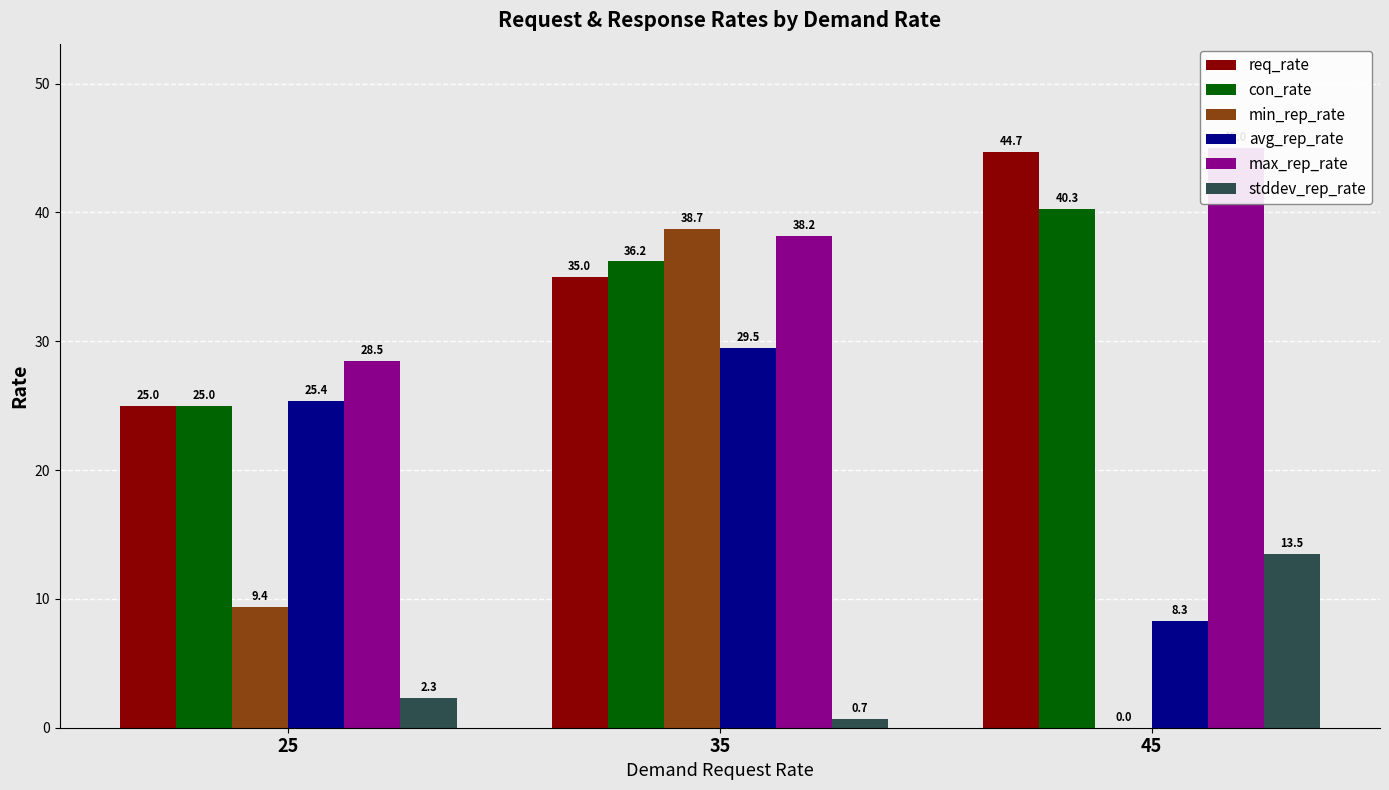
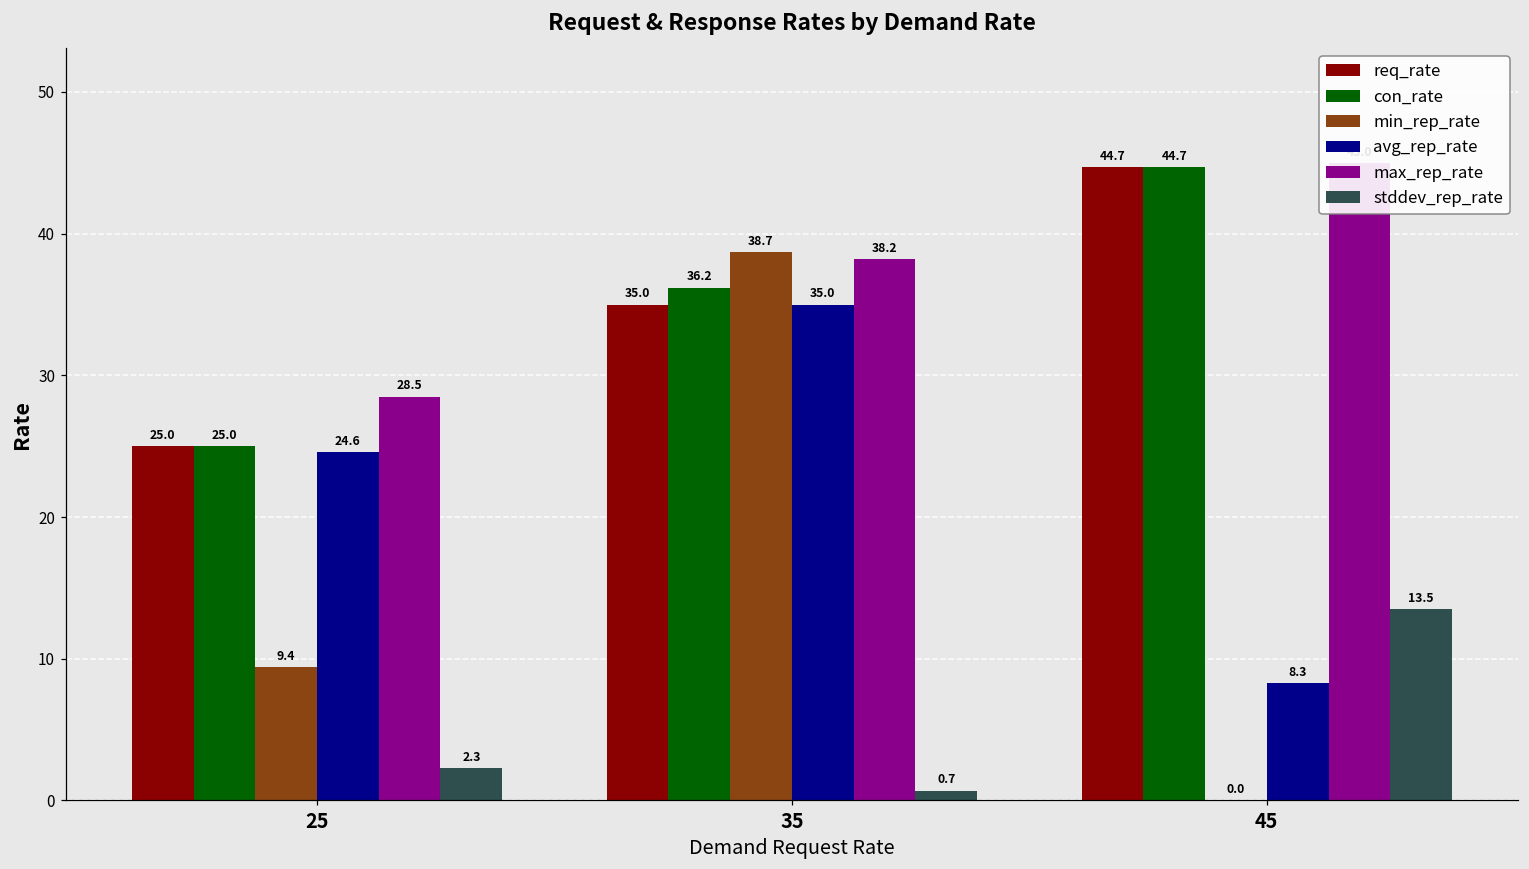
avg_rep_rate, 25: 25.4 -> 24.6
avg_rep_rate, 35: 29.5 -> 35.0
con_rate, 45: 40.3 -> 44.7
